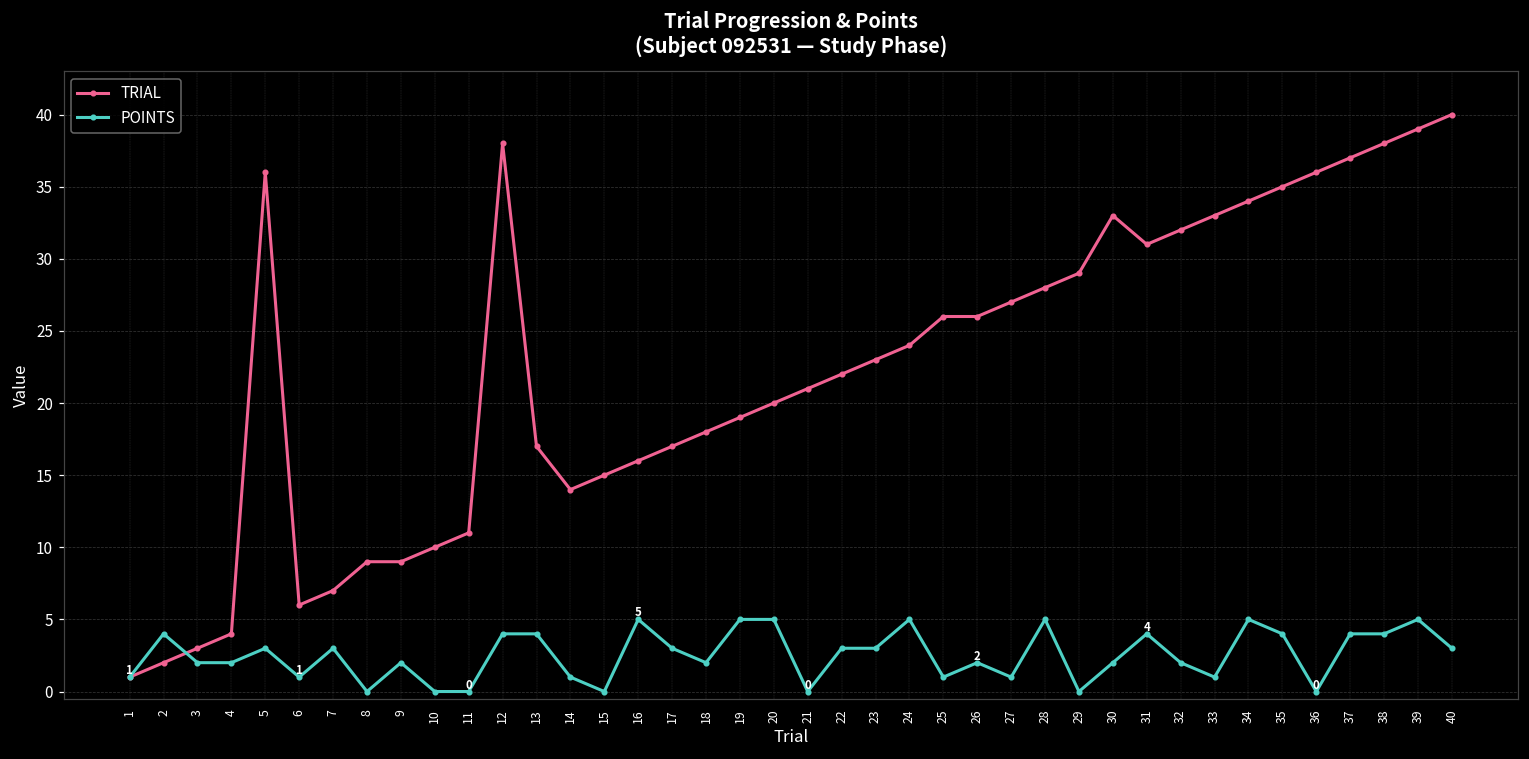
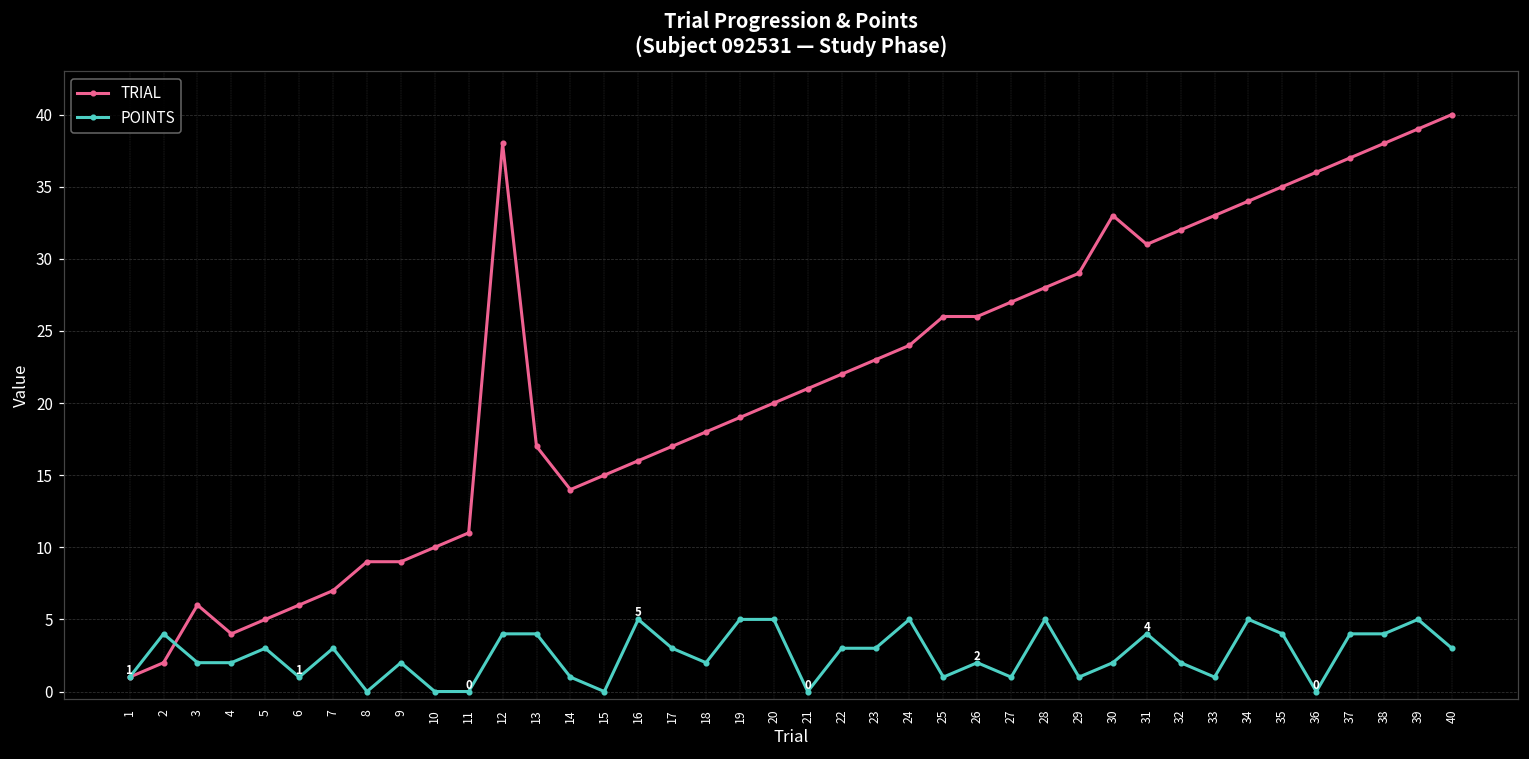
TRIAL, 3: 3 -> 6
TRIAL, 5: 36 -> 5
POINTS, 29: 0 -> 1
